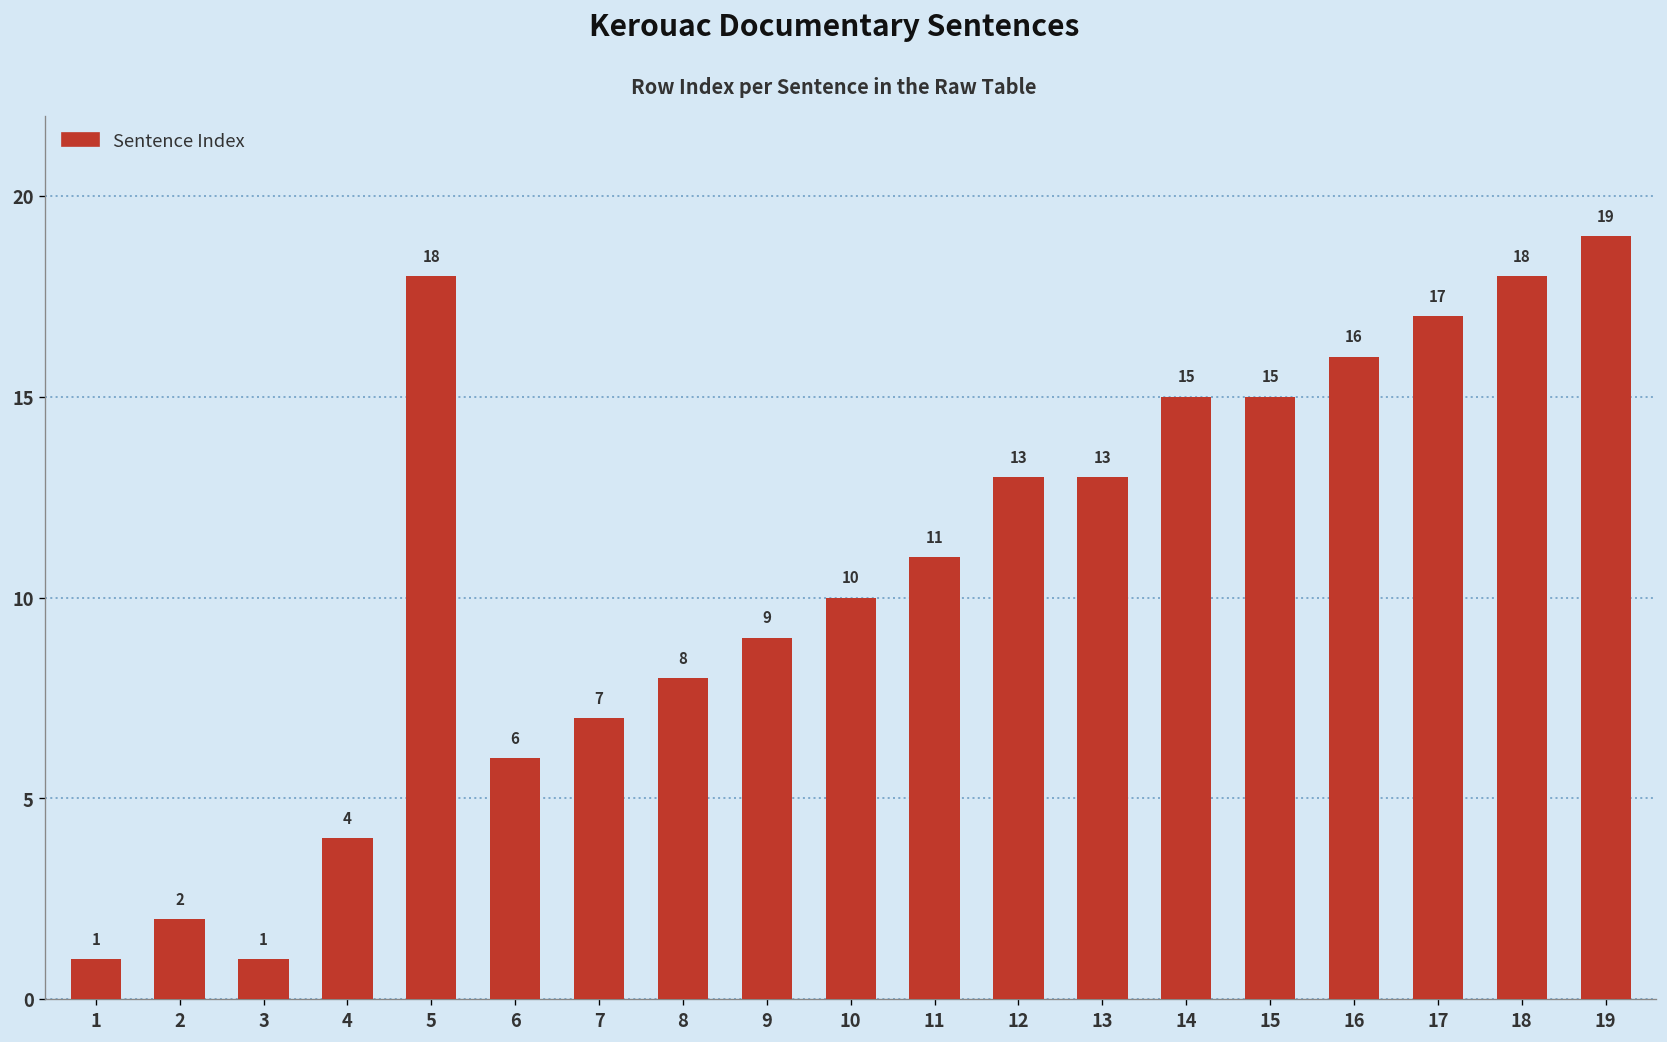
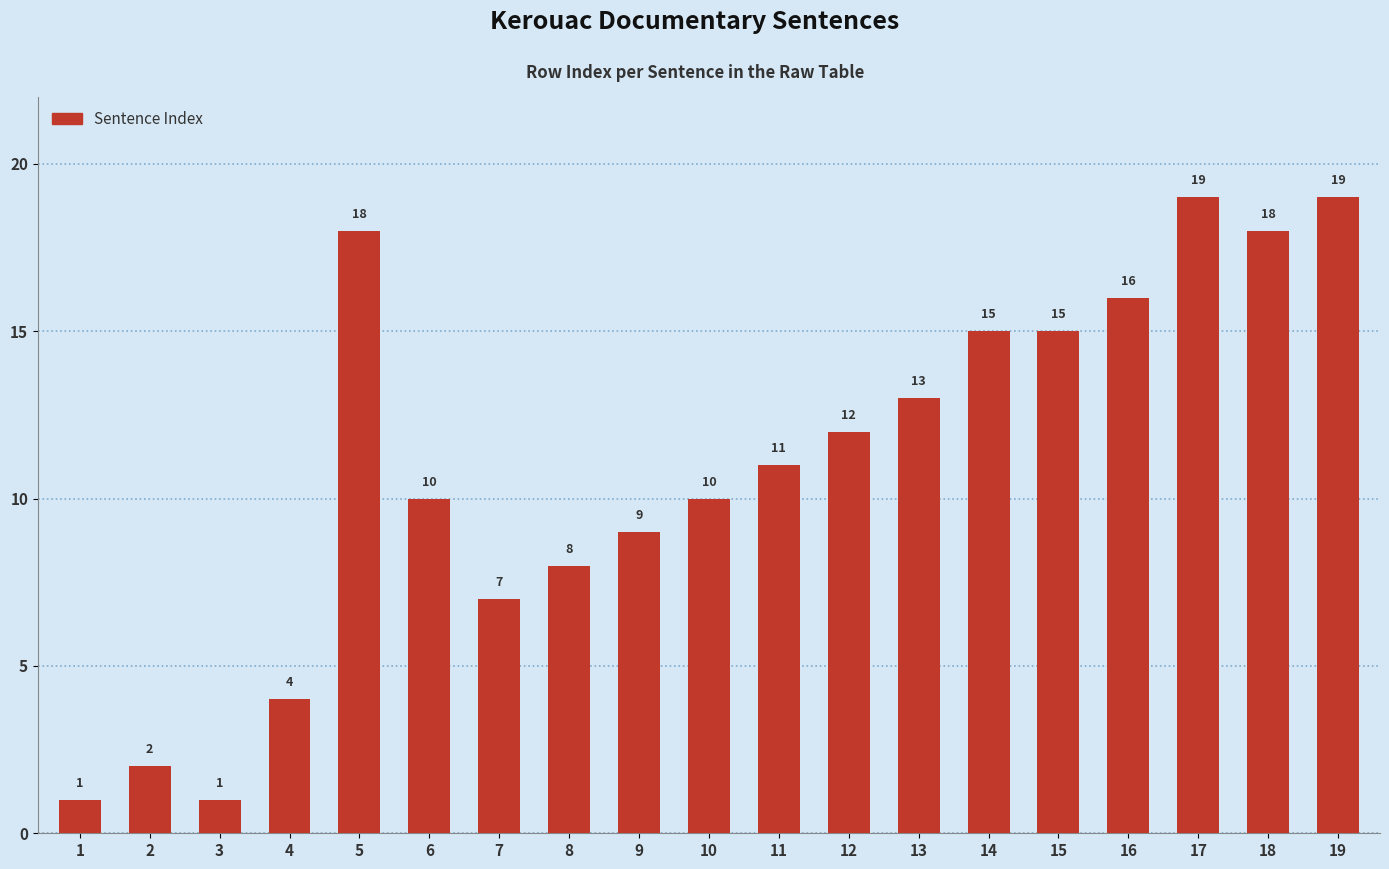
6: 6 -> 10
12: 13 -> 12
17: 17 -> 19
